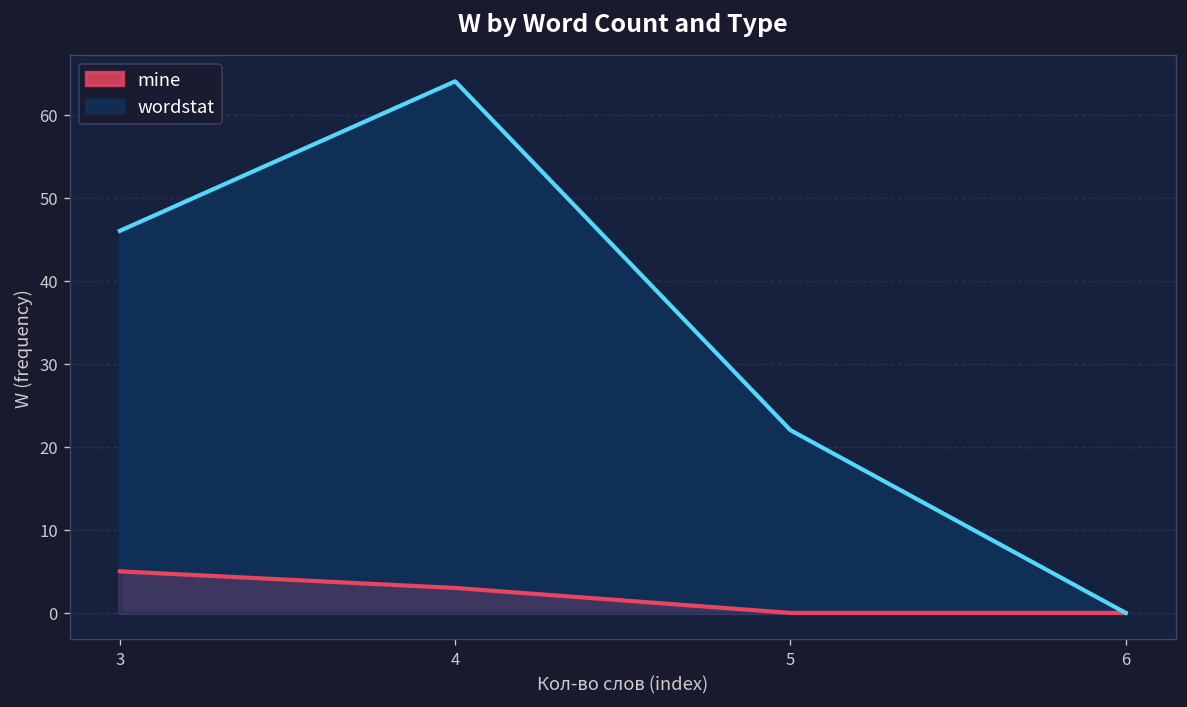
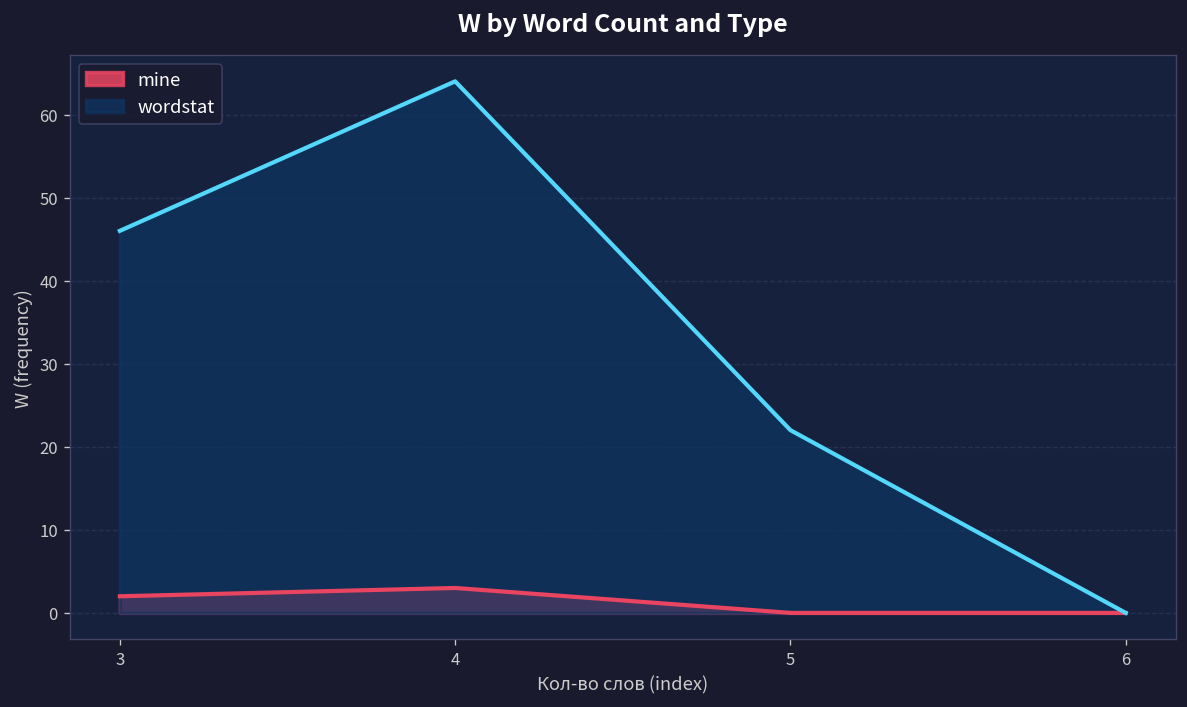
mine, 3: 5 -> 2
